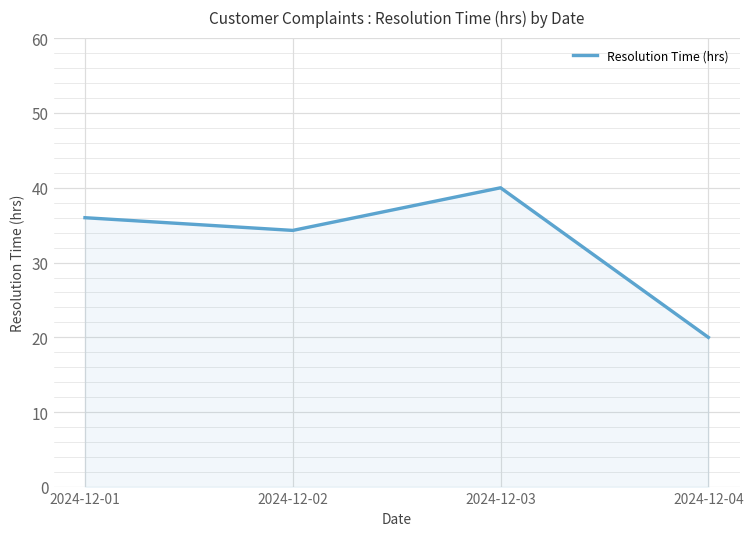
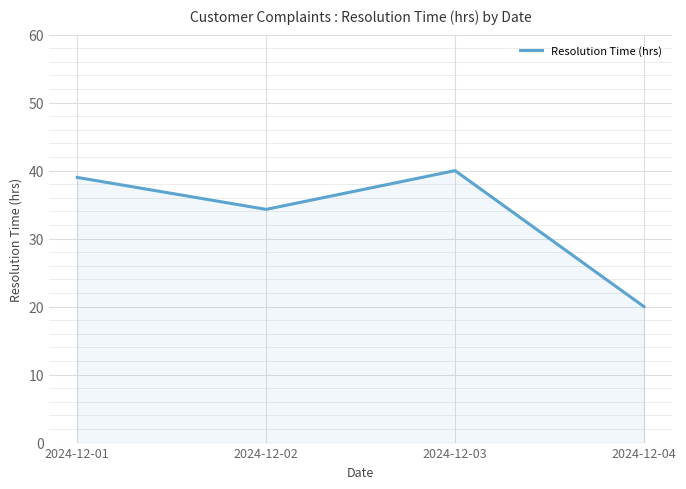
2024-12-01: 36 -> 39
